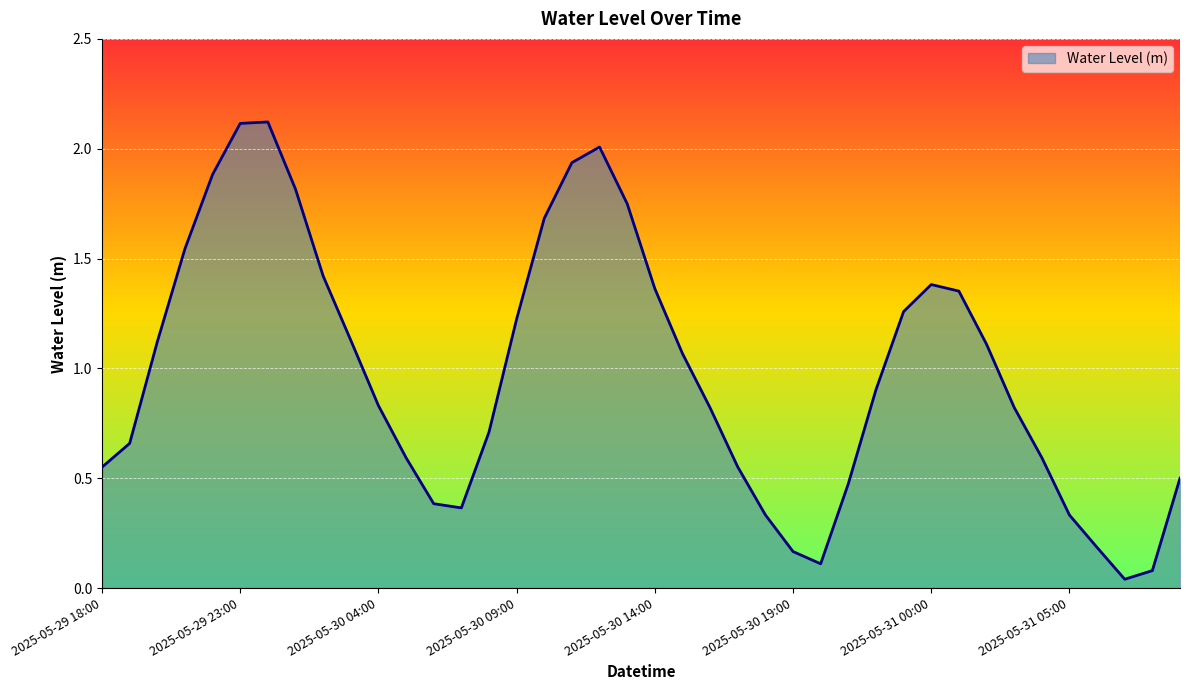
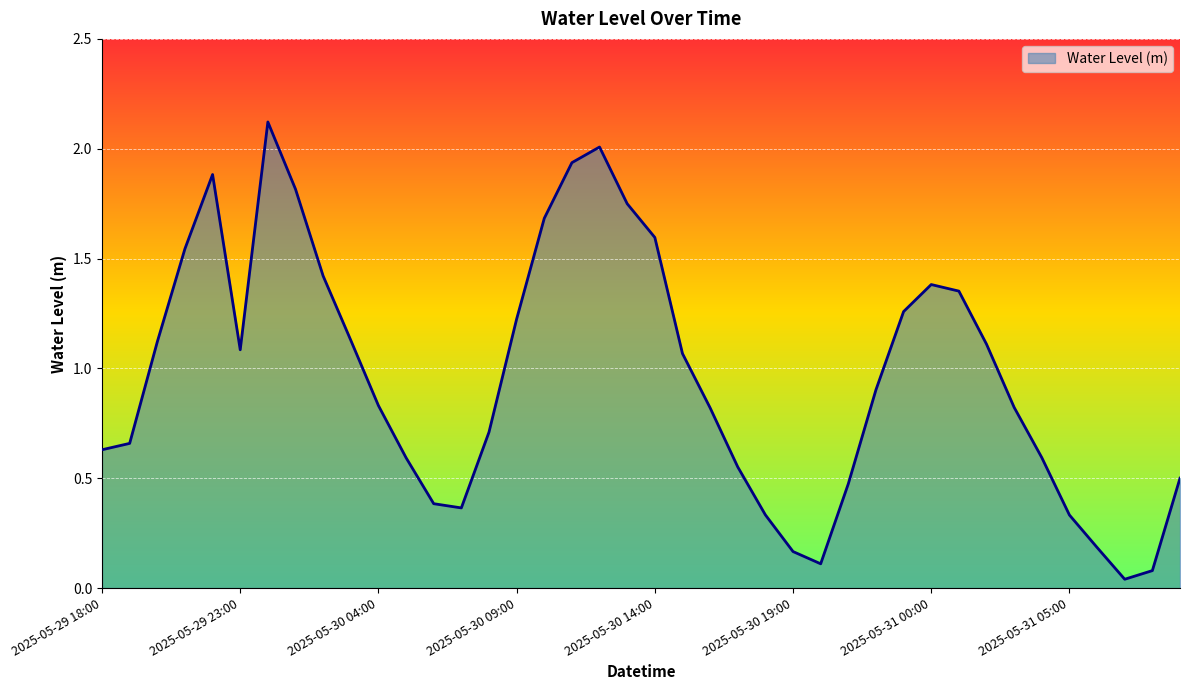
2025-05-29 18:00: 0.55 -> 0.63
2025-05-29 23:00: 2.12 -> 1.08
2025-05-30 14:00: 1.36 -> 1.60
